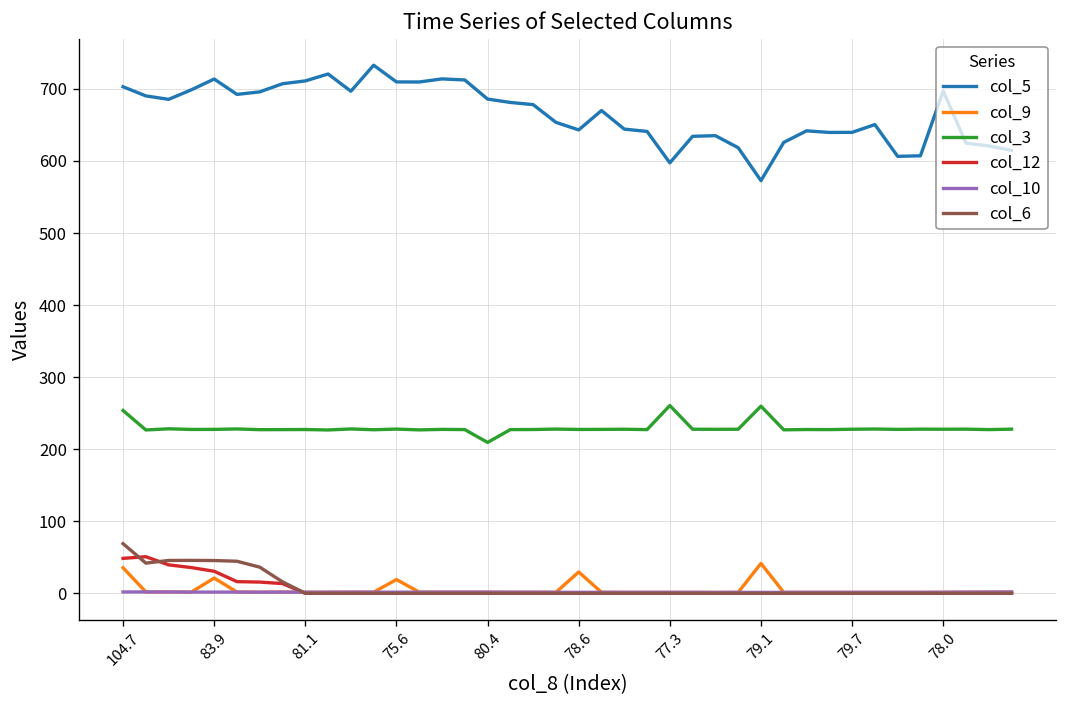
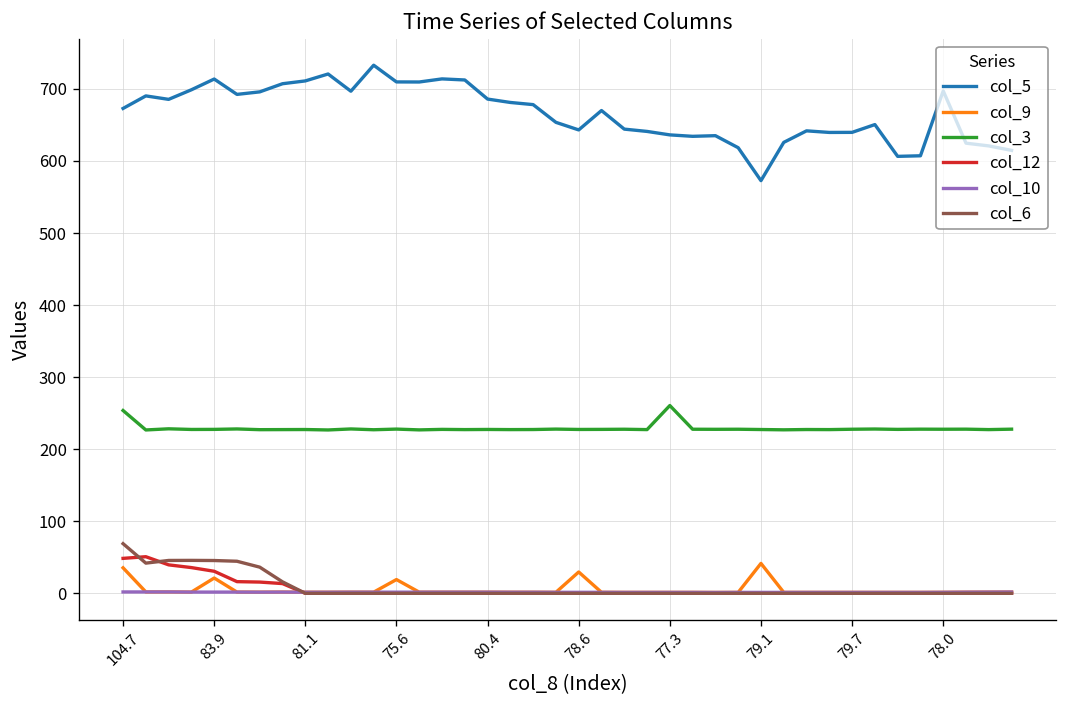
col_5, 104.7: 700 -> 670
col_3, 80.4: 210 -> 230
col_5, 77.3: 600 -> 640
col_3, 79.1: 260 -> 230
